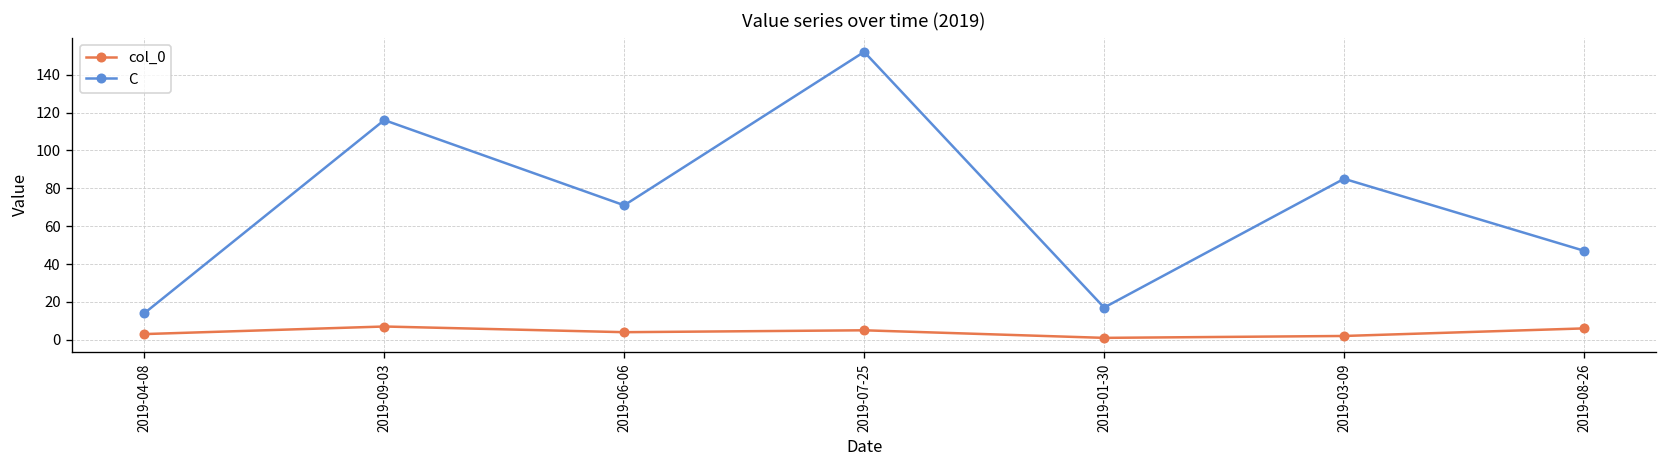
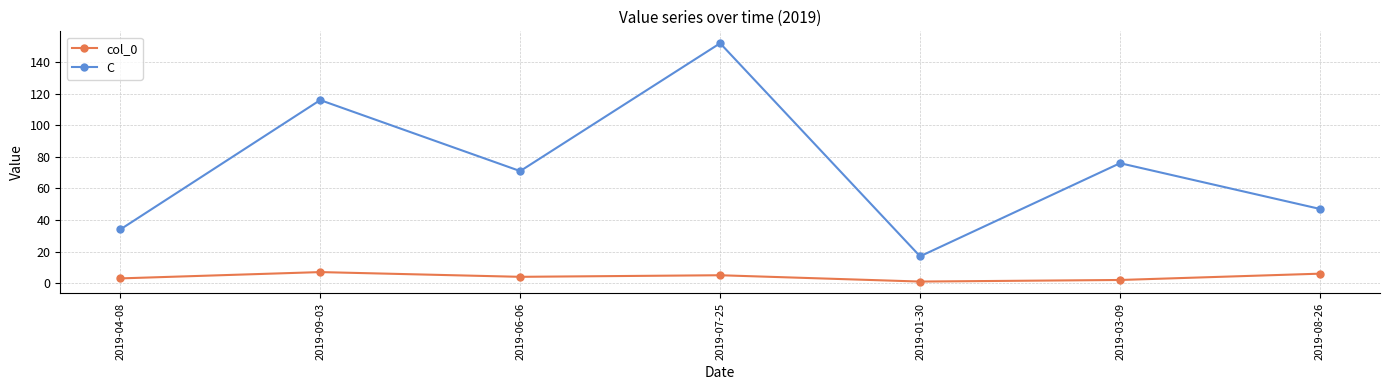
C, 2019-04-08: 14 -> 34
C, 2019-03-09: 85 -> 76
